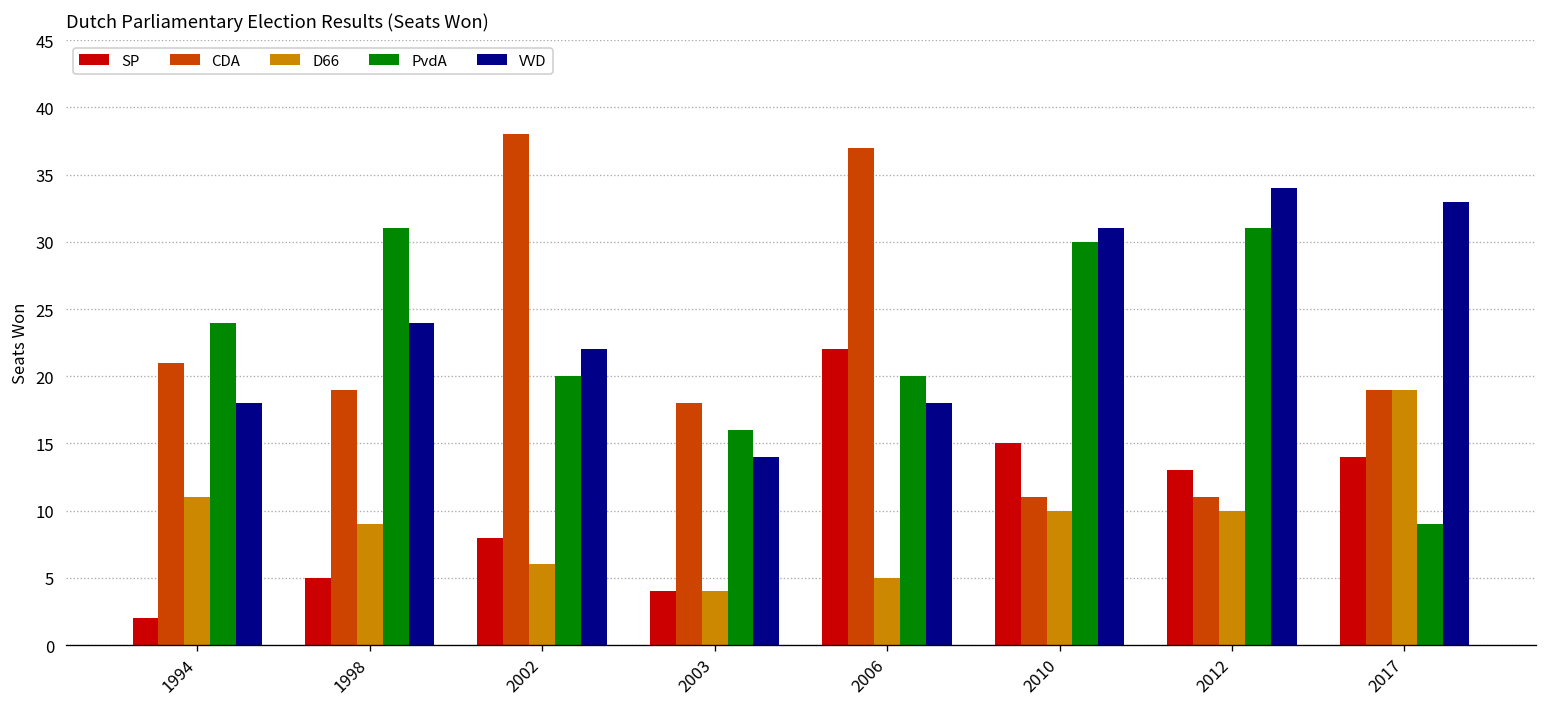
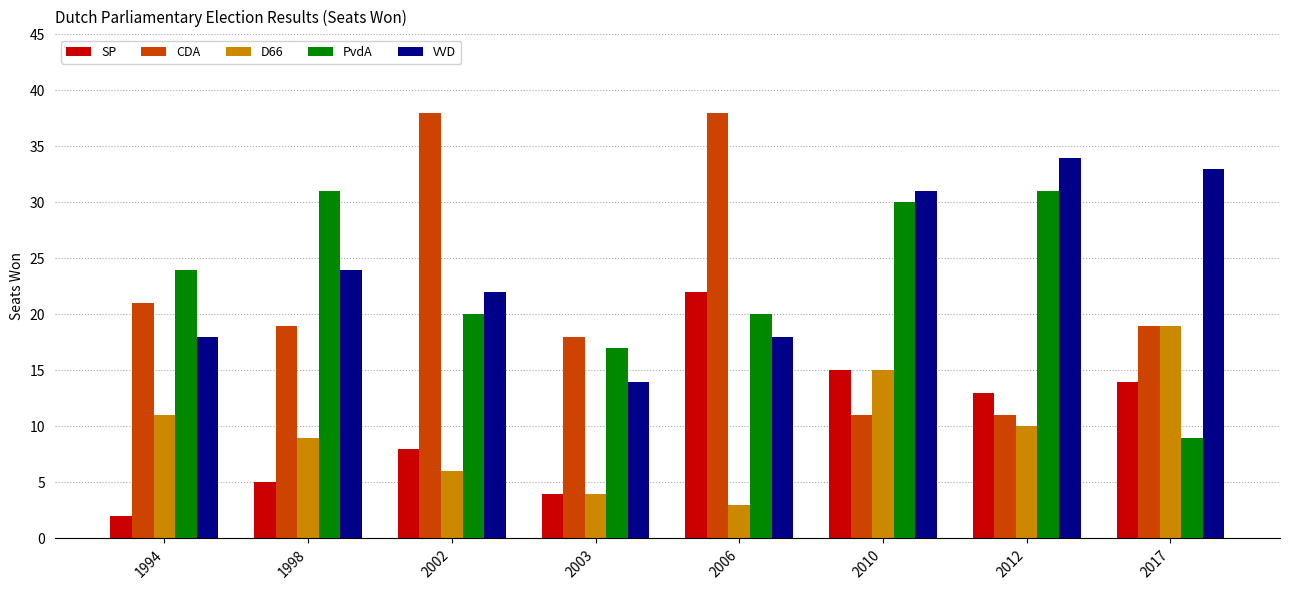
PvdA, 2003: 16 -> 17
CDA, 2006: 37 -> 38
D66, 2006: 5 -> 3
D66, 2010: 10 -> 15
